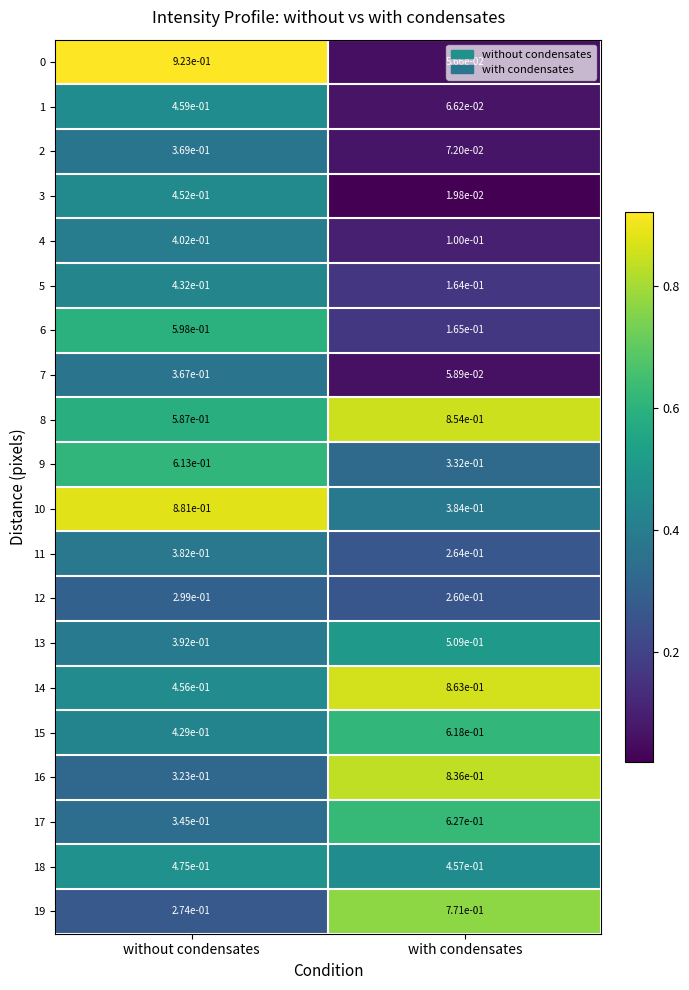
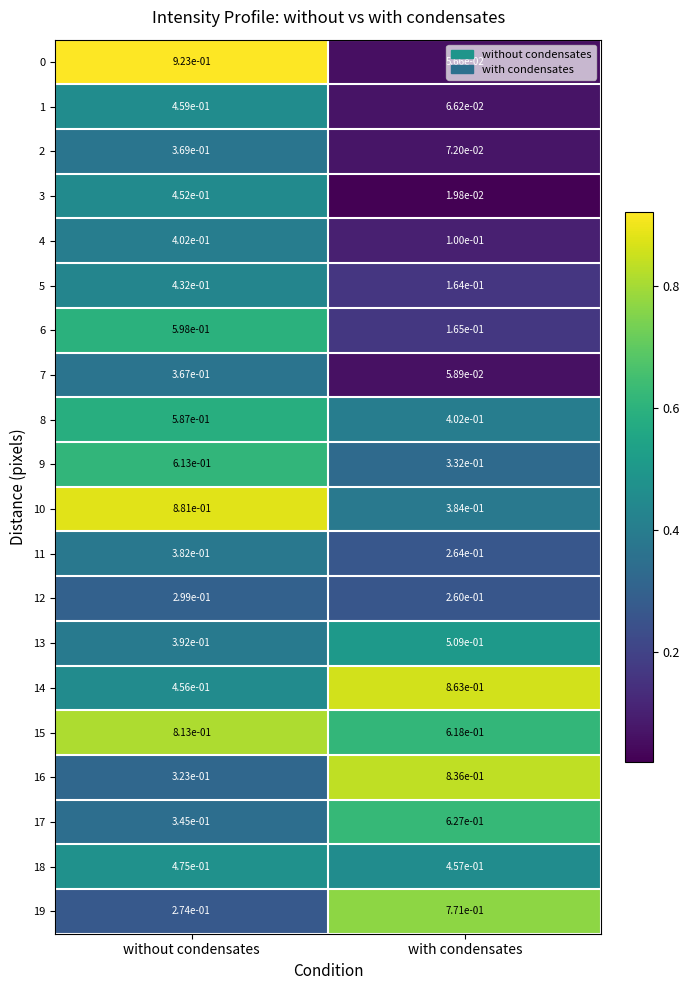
8, with condensates: 8.54e-01 -> 4.02e-01
15, without condensates: 4.29e-01 -> 8.13e-01
